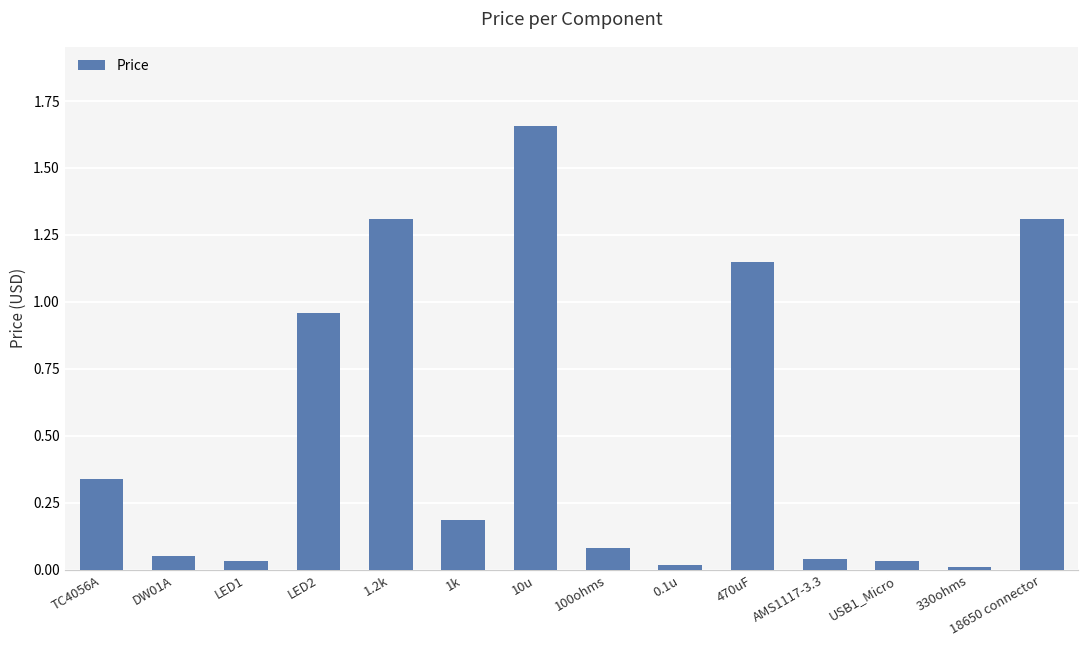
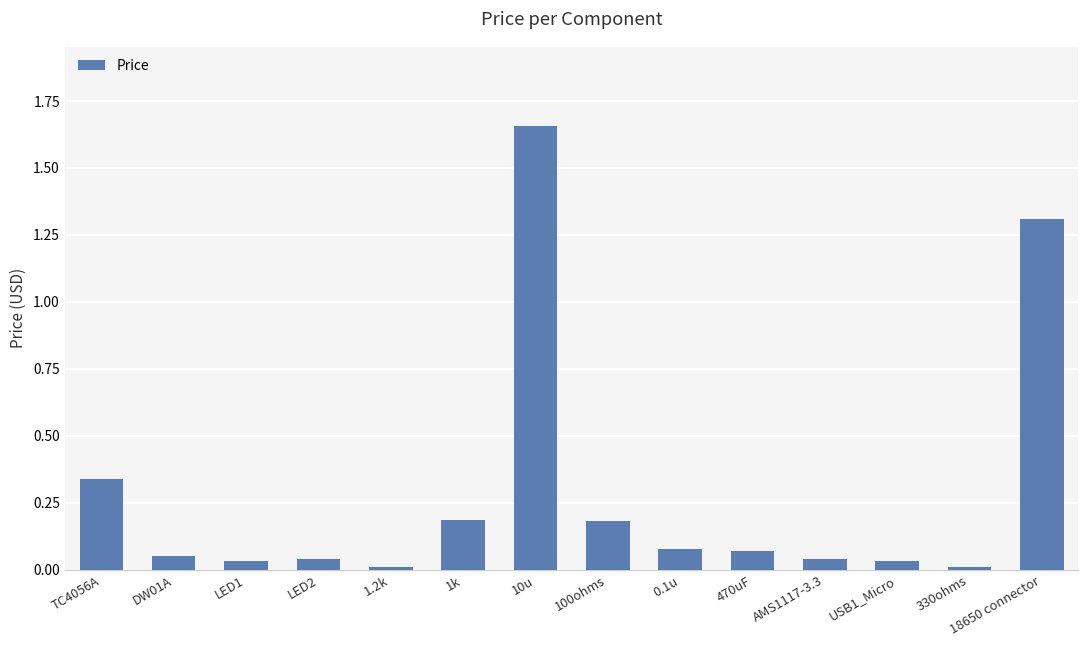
LED2: 0.96 -> 0.04
1.2k: 1.31 -> 0.01
100ohms: 0.08 -> 0.18
0.1u: 0.02 -> 0.08
470uF: 1.15 -> 0.07
